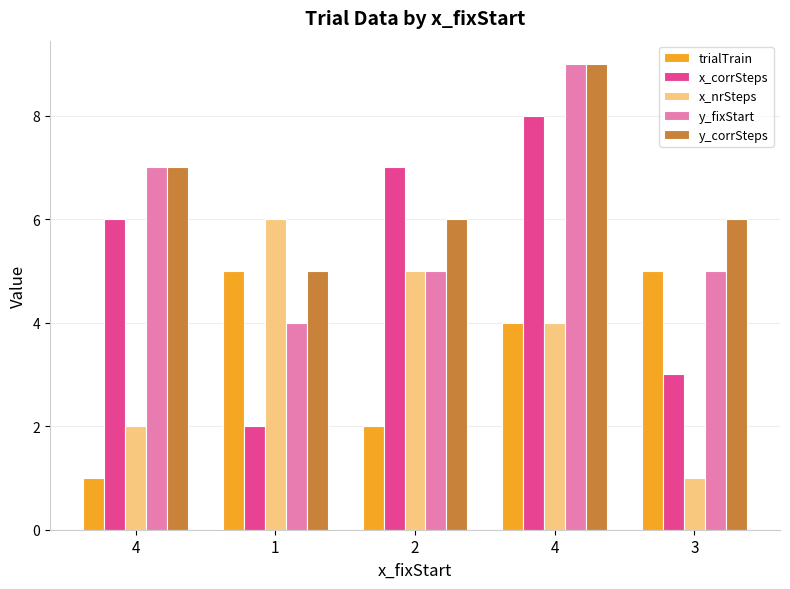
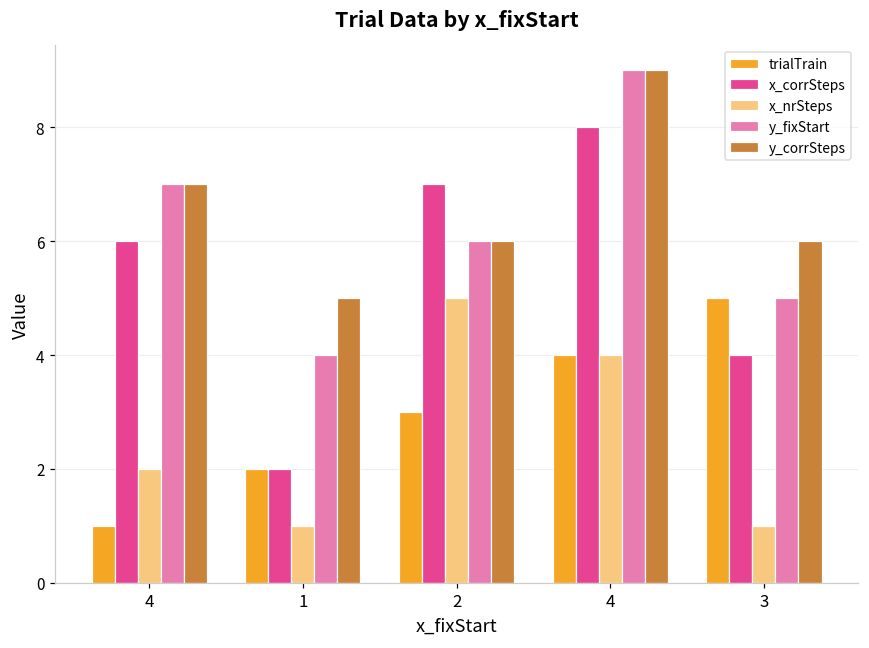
trialTrain, 1: 5 -> 2
x_nrSteps, 1: 6 -> 1
trialTrain, 2: 2 -> 3
y_fixStart, 2: 5 -> 6
x_corrSteps, 3: 3 -> 4
